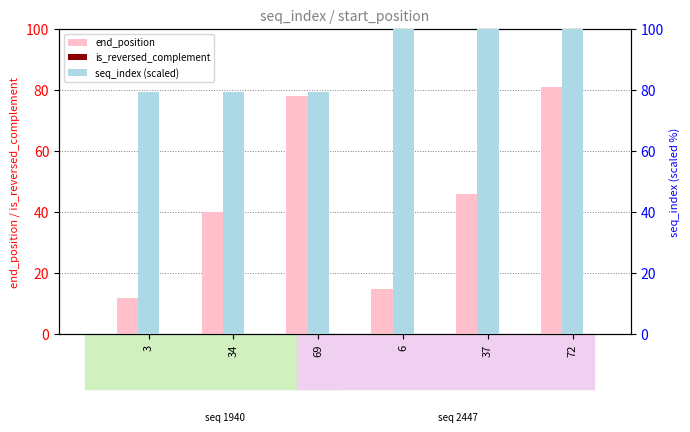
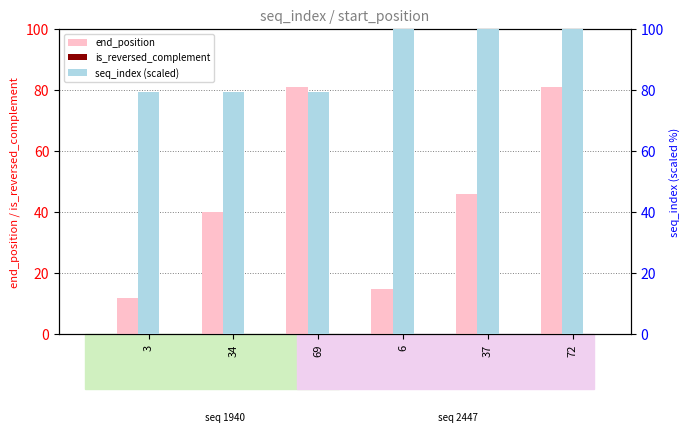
end_position, 69: 78 -> 81
